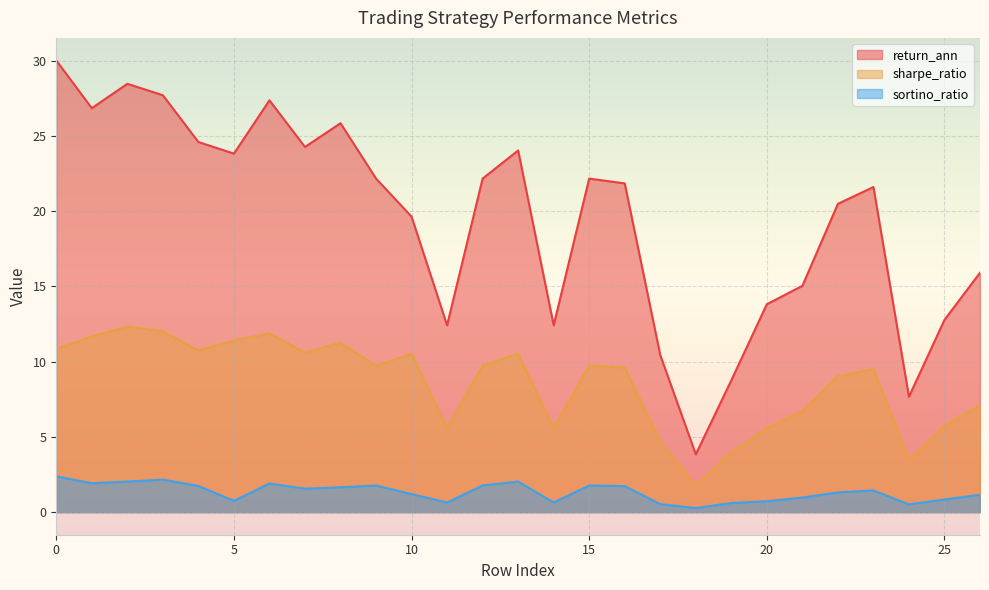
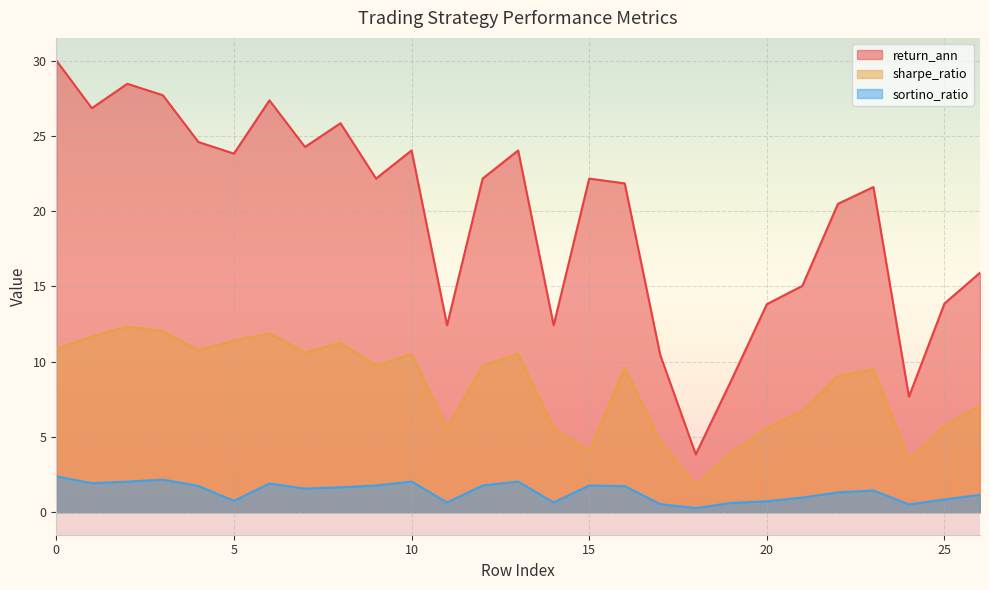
return_ann, 10: 19.6 -> 24.0
sortino_ratio, 10: 1.2 -> 2.0
sharpe_ratio, 15: 9.7 -> 4.1
return_ann, 25: 12.8 -> 13.9
